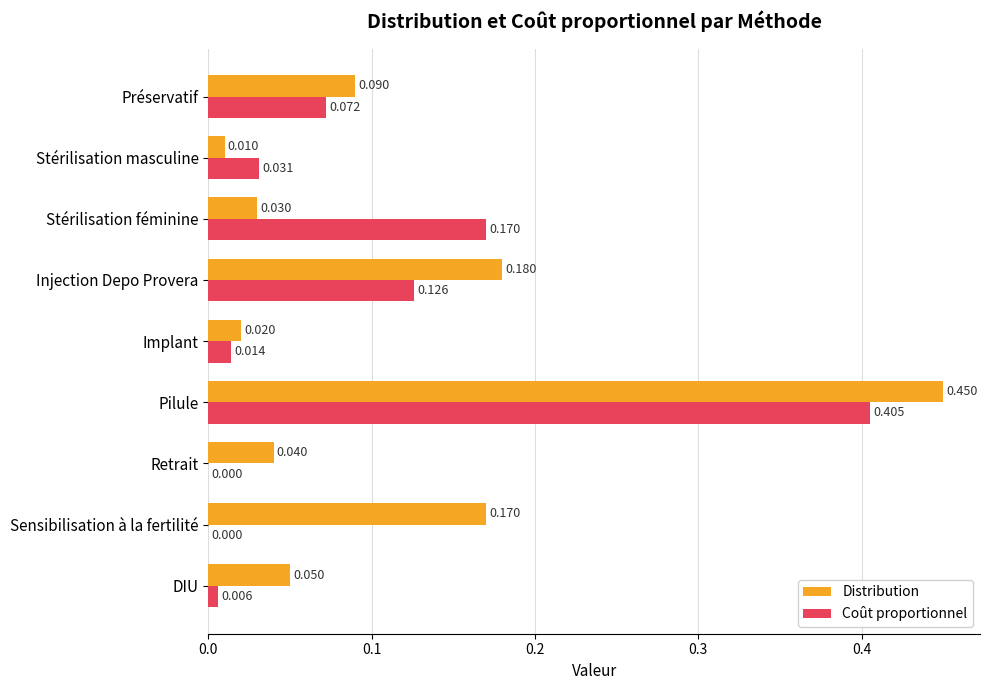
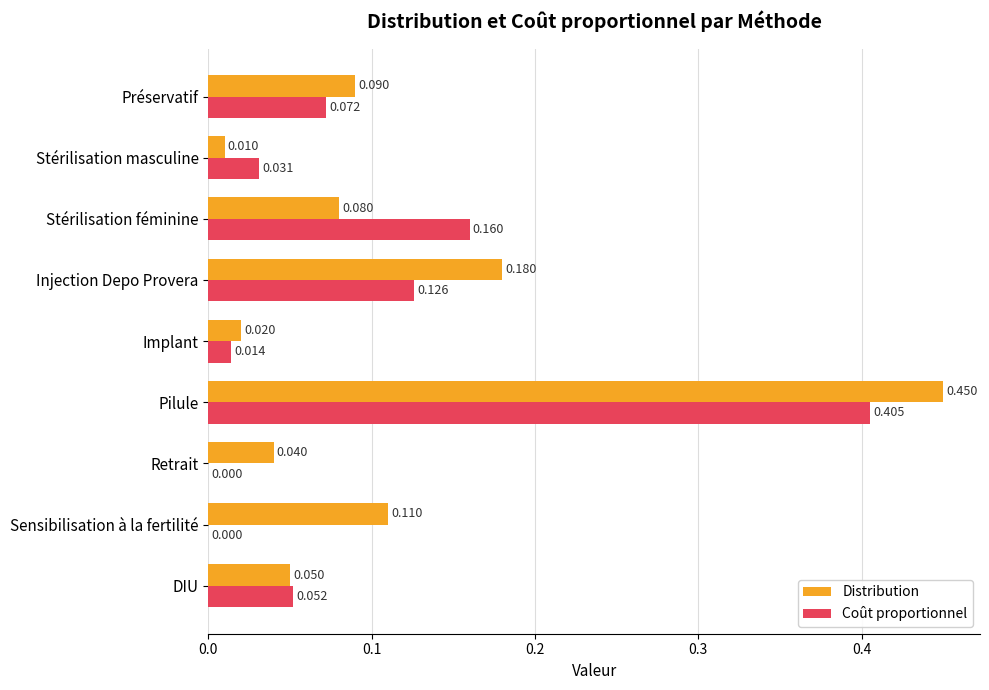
Distribution, Stérilisation féminine: 0.030 -> 0.080
Coût proportionnel, Stérilisation féminine: 0.170 -> 0.160
Distribution, Sensibilisation à la fertilité: 0.170 -> 0.110
Coût proportionnel, DIU: 0.006 -> 0.052
